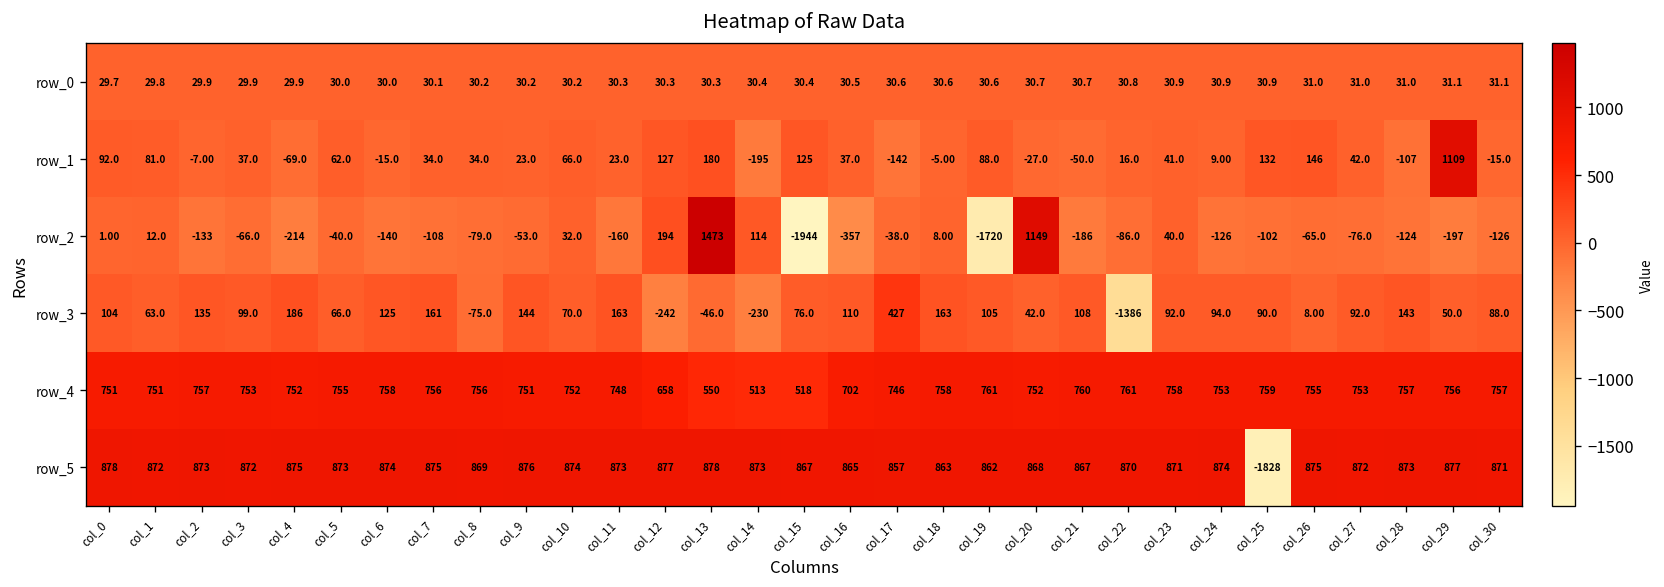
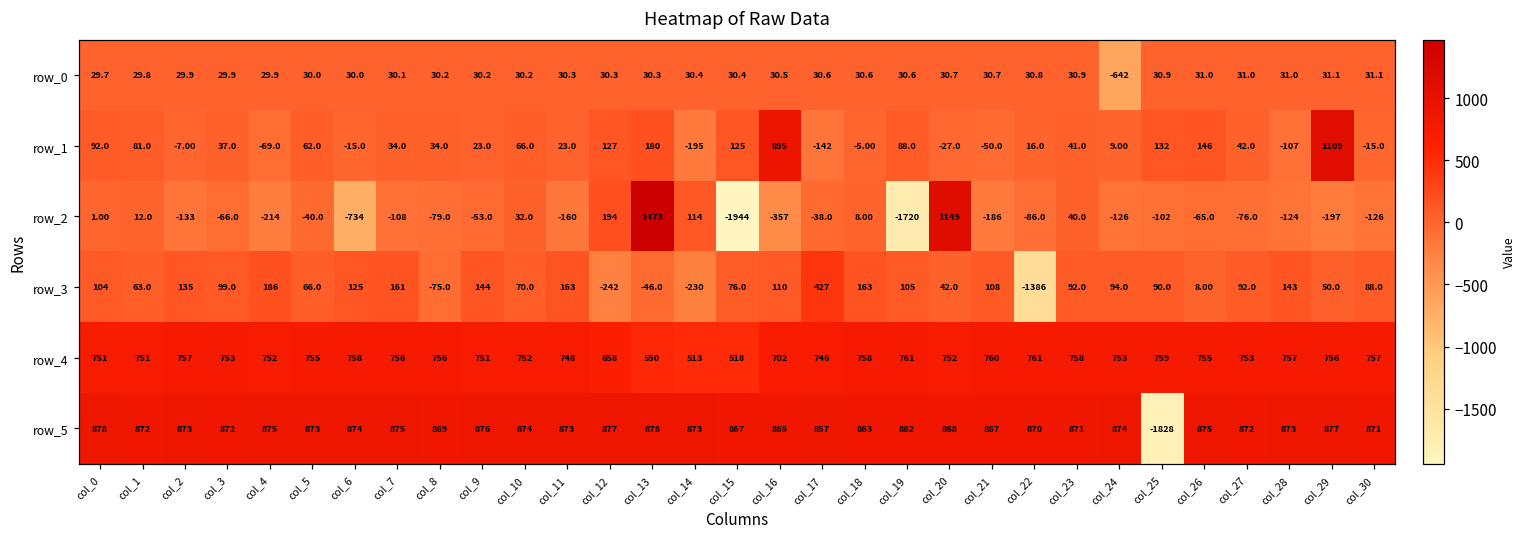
row_0, col_24: 30.9 -> -642
row_1, col_16: 37.0 -> 895
row_2, col_6: -140 -> -734
